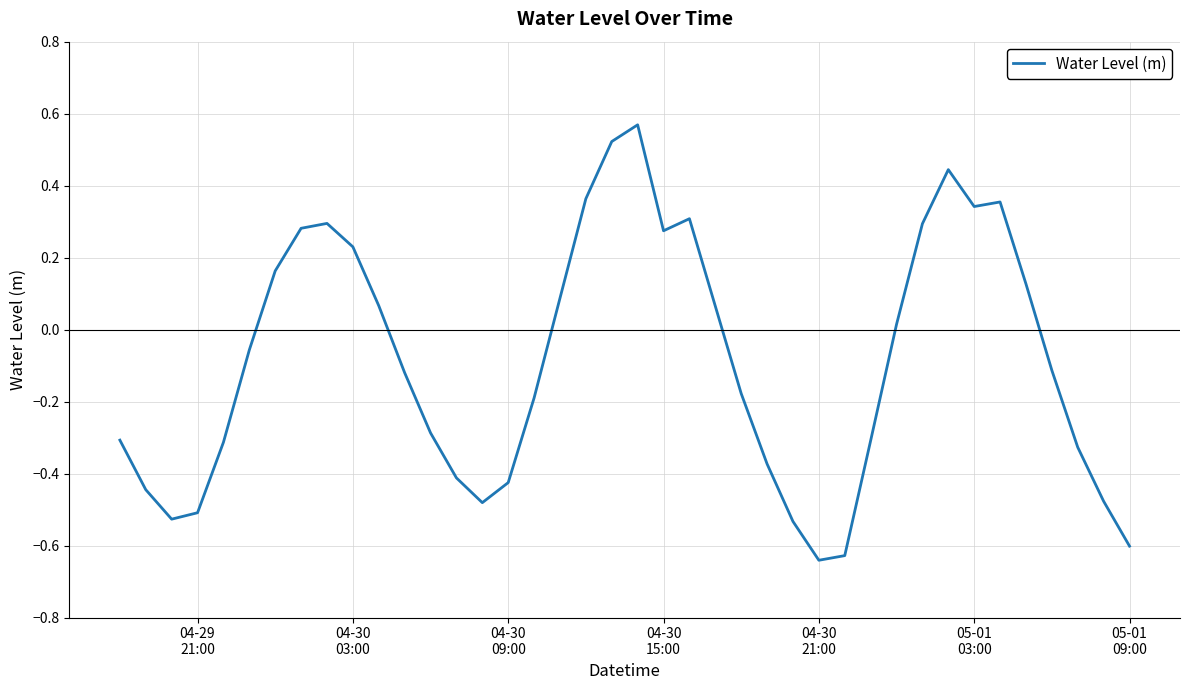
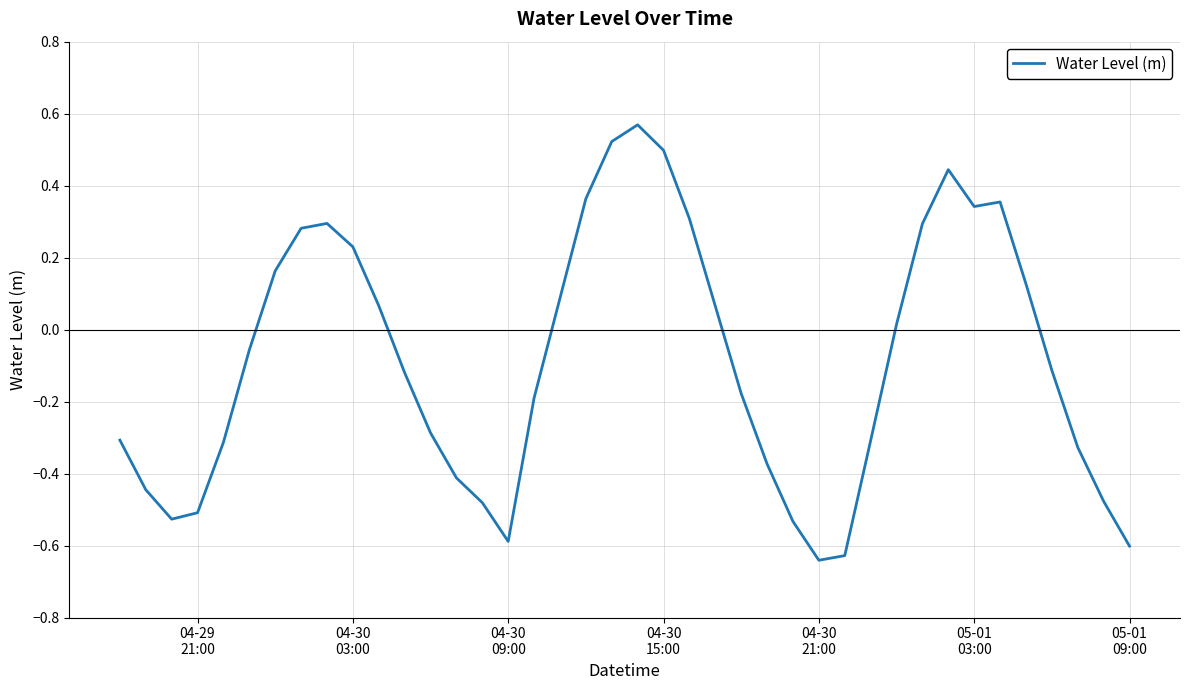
04-30 09:00: -0.43 -> -0.59
04-30 15:00: 0.27 -> 0.50
